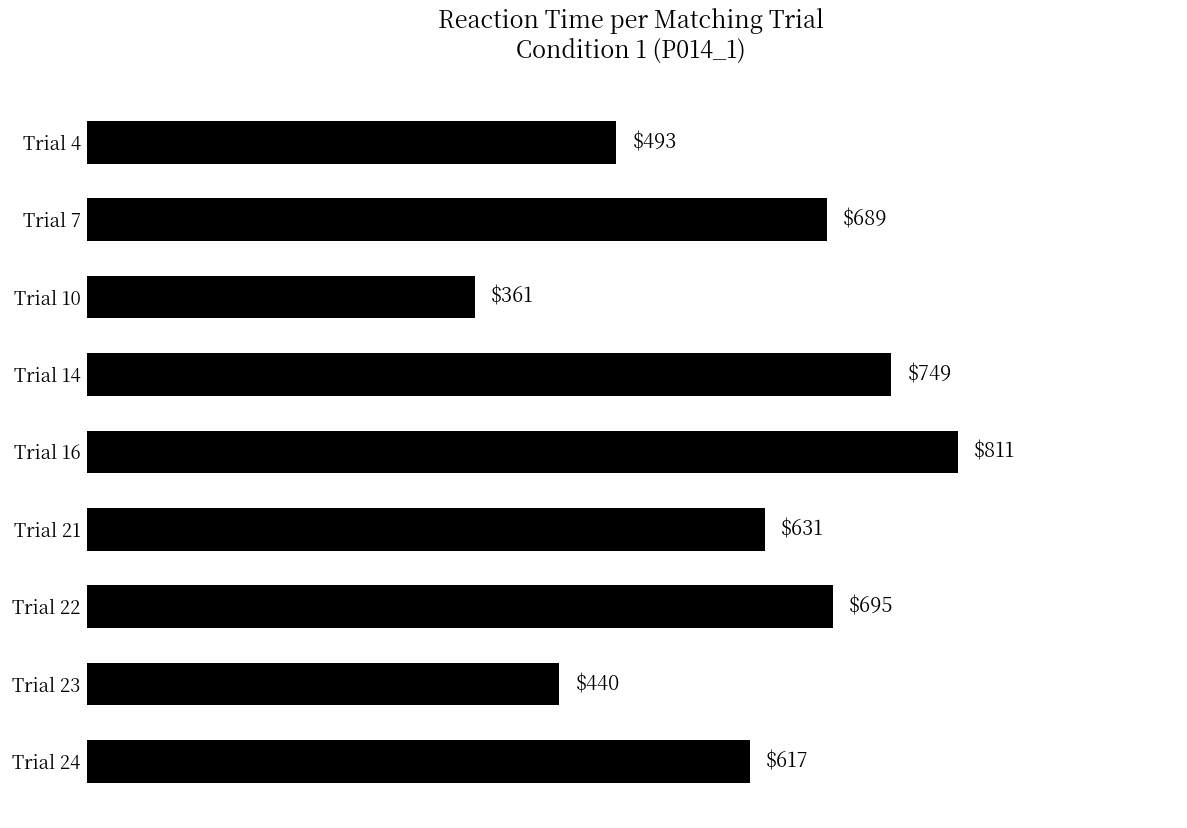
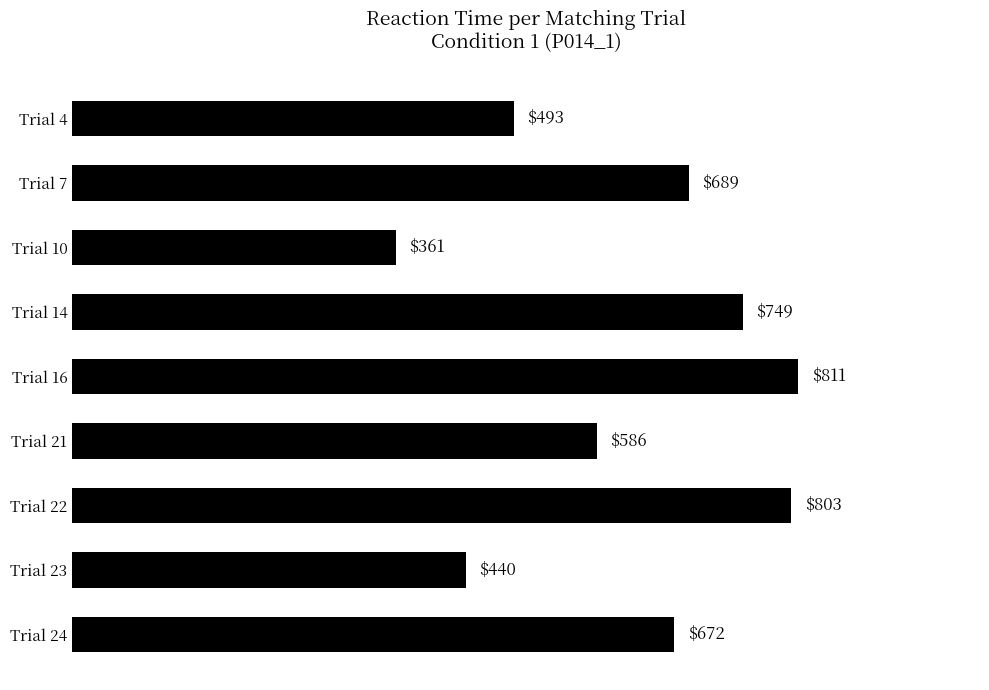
Trial 21: $631 -> $586
Trial 22: $695 -> $803
Trial 24: $617 -> $672
